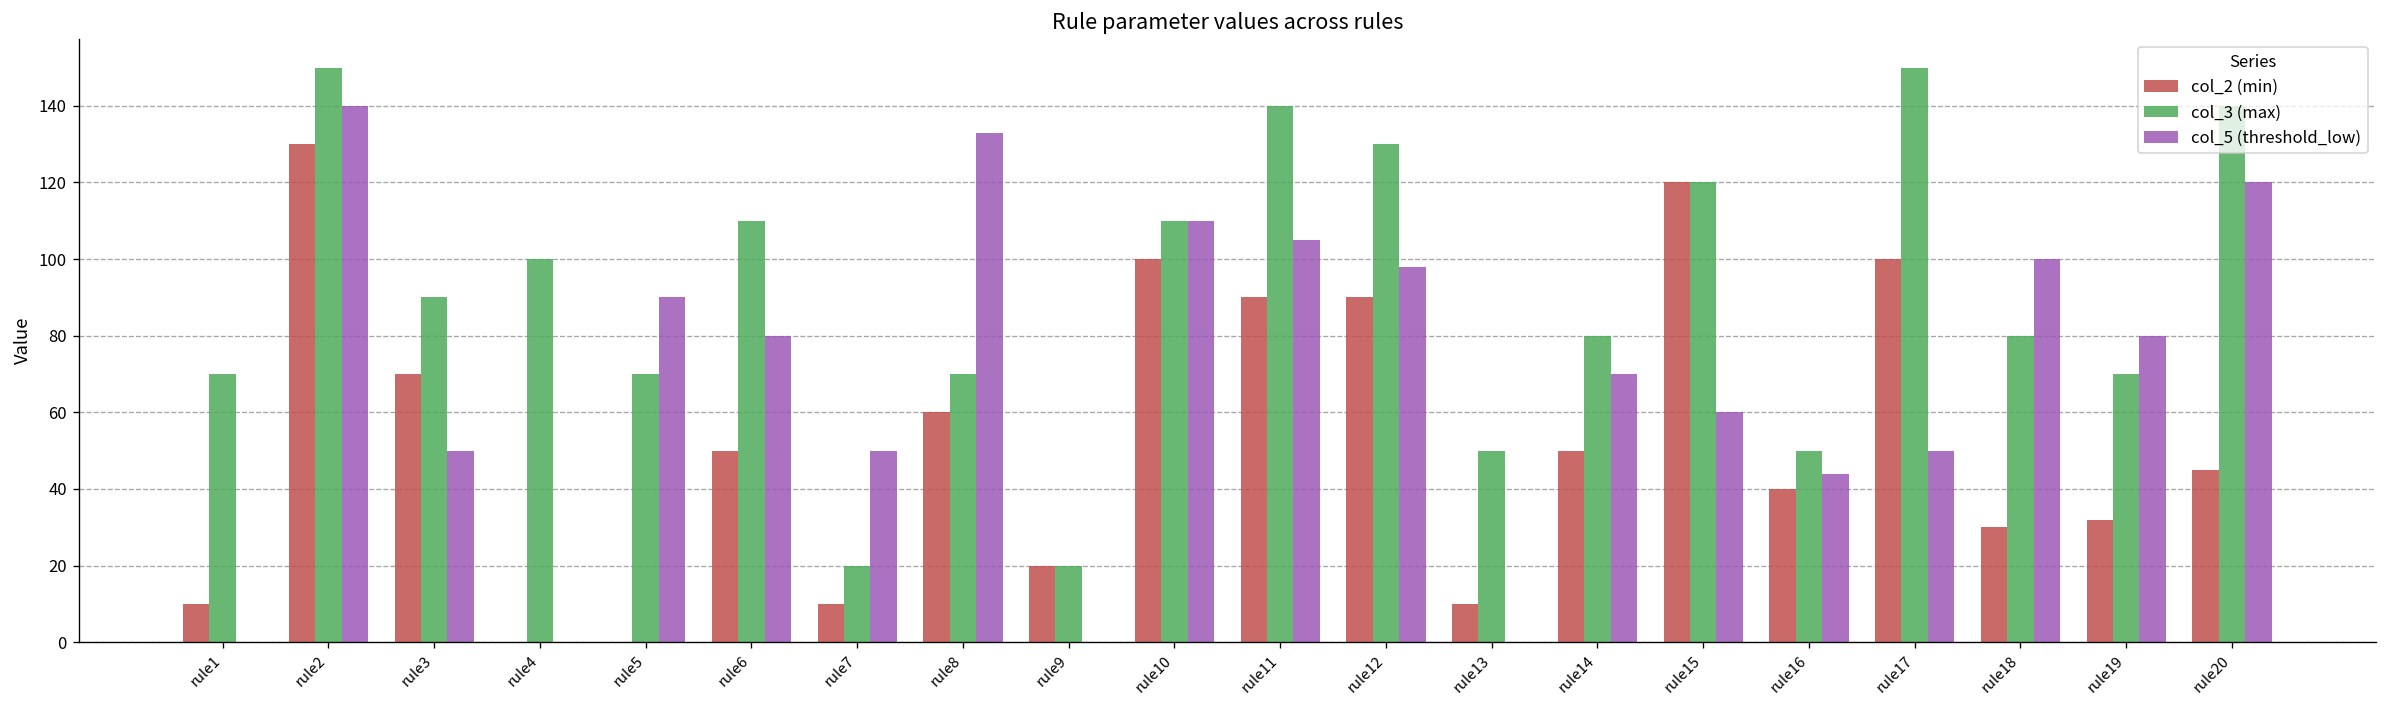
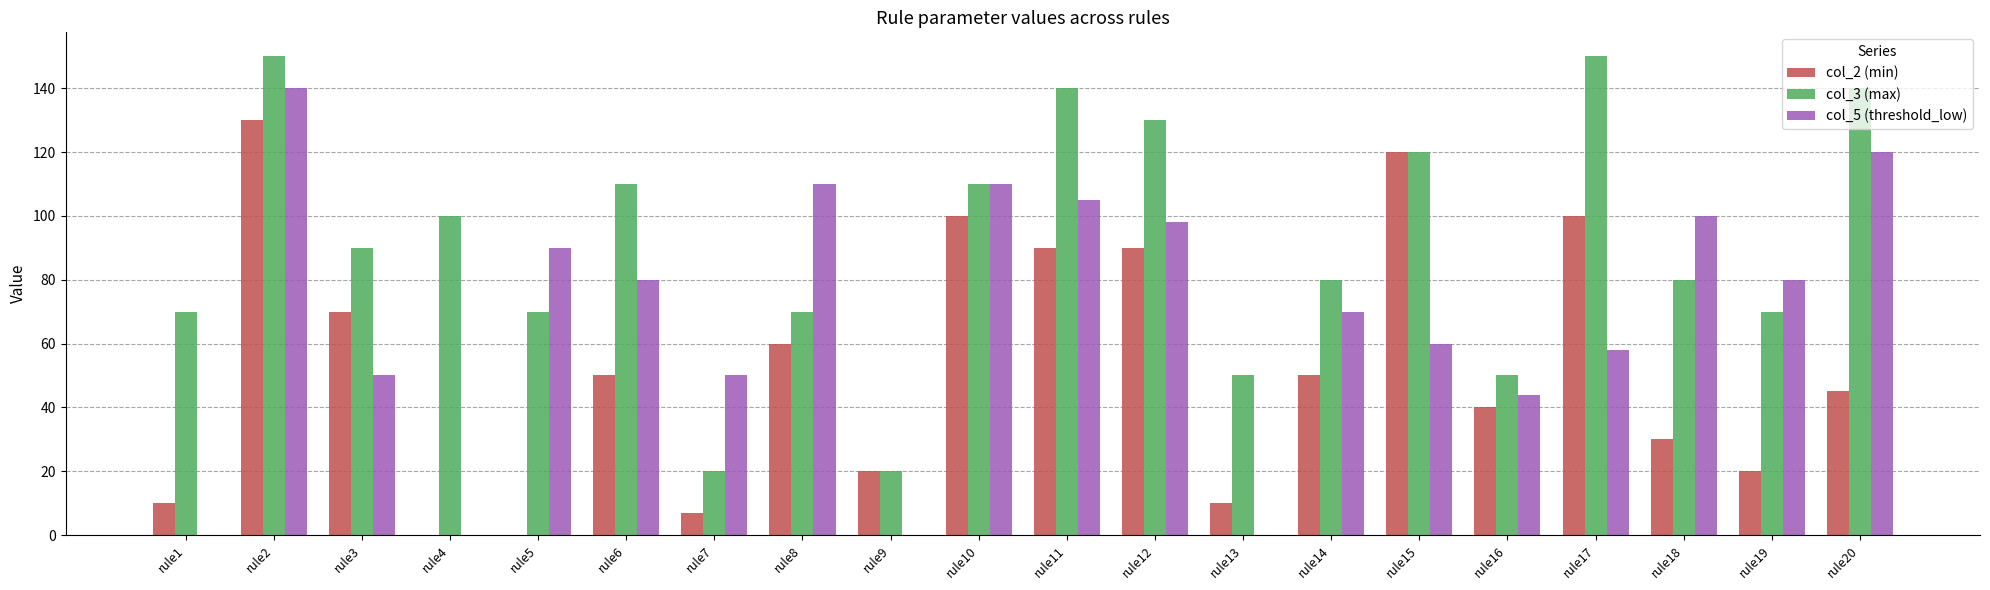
col_2 (min), rule7: 10 -> 7
col_5 (threshold_low), rule8: 133 -> 110
col_5 (threshold_low), rule17: 50 -> 58
col_2 (min), rule19: 32 -> 20
